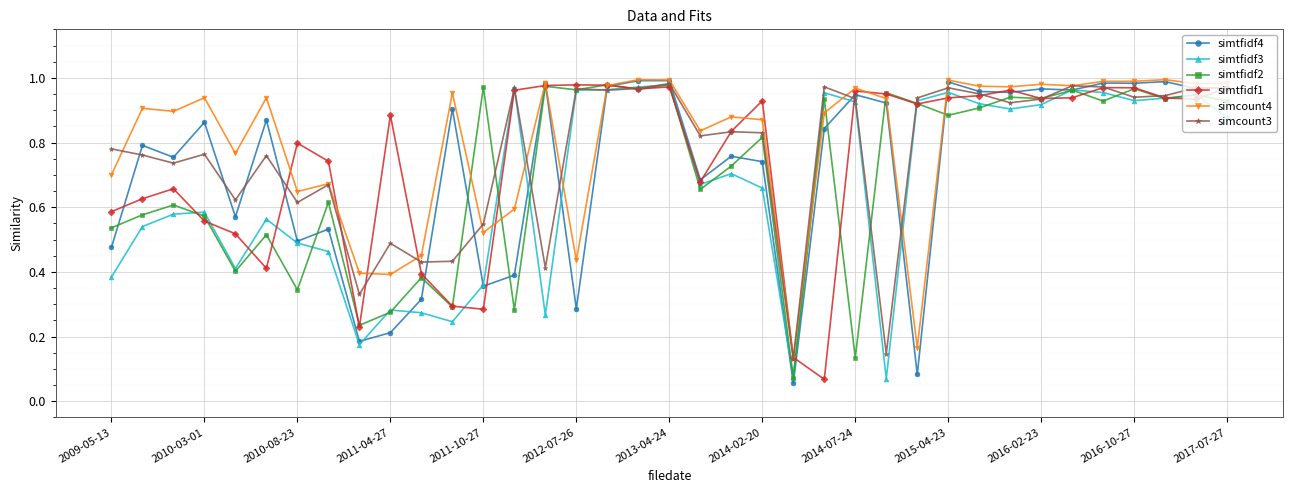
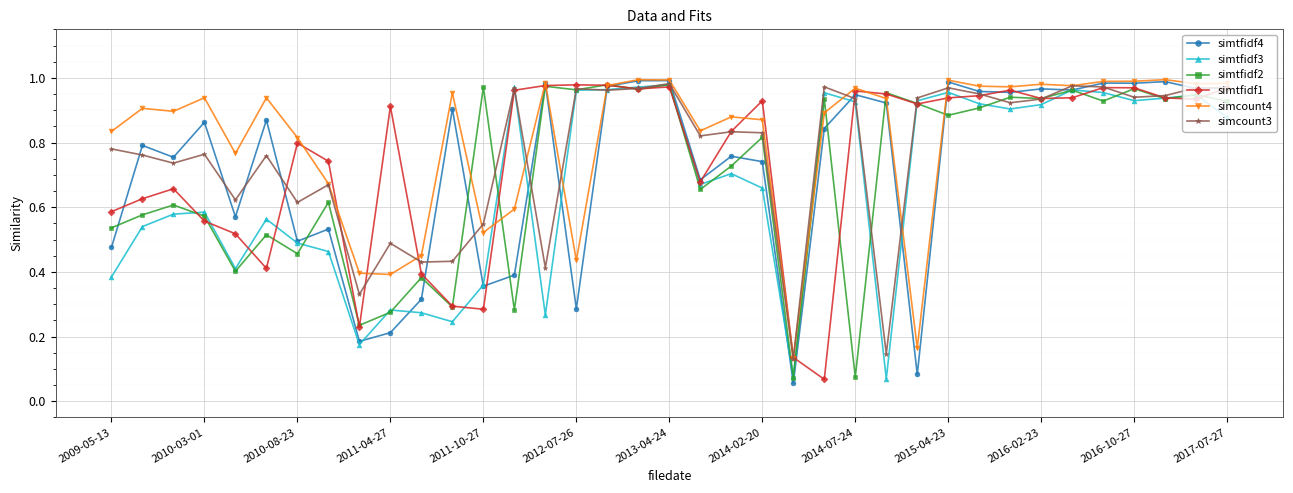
simcount4, 2009-05-13: 0.70 -> 0.83
simtfidf2, 2010-08-23: 0.34 -> 0.46
simcount4, 2010-08-23: 0.65 -> 0.82
simtfidf1, 2011-04-27: 0.88 -> 0.91
simtfidf2, 2014-07-24: 0.13 -> 0.07
